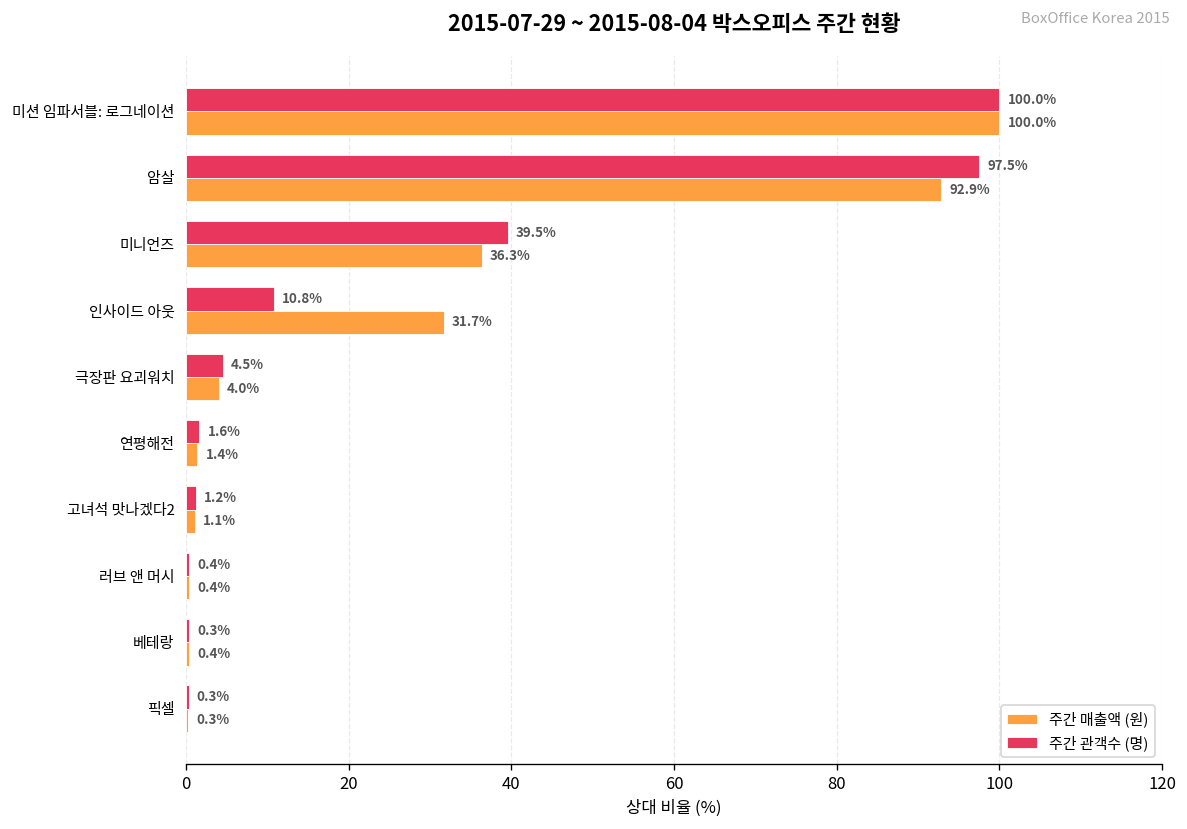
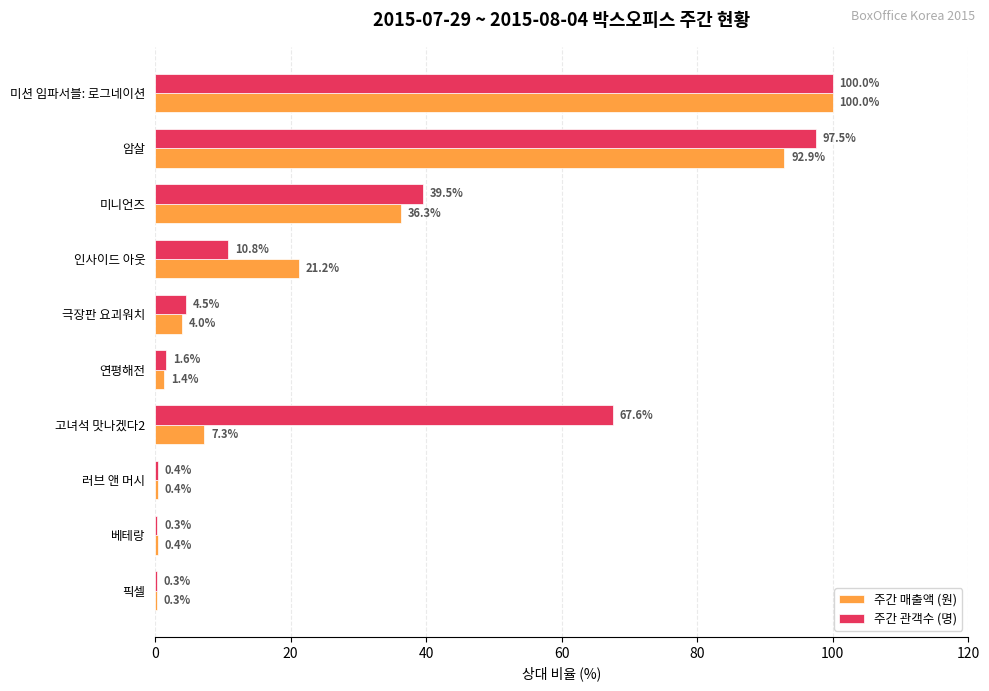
주간 매출액 (원), 인사이드 아웃: 31.7% -> 21.2%
주간 관객수 (명), 고녀석 맛나겠다2: 1.2% -> 67.6%
주간 매출액 (원), 고녀석 맛나겠다2: 1.1% -> 7.3%
